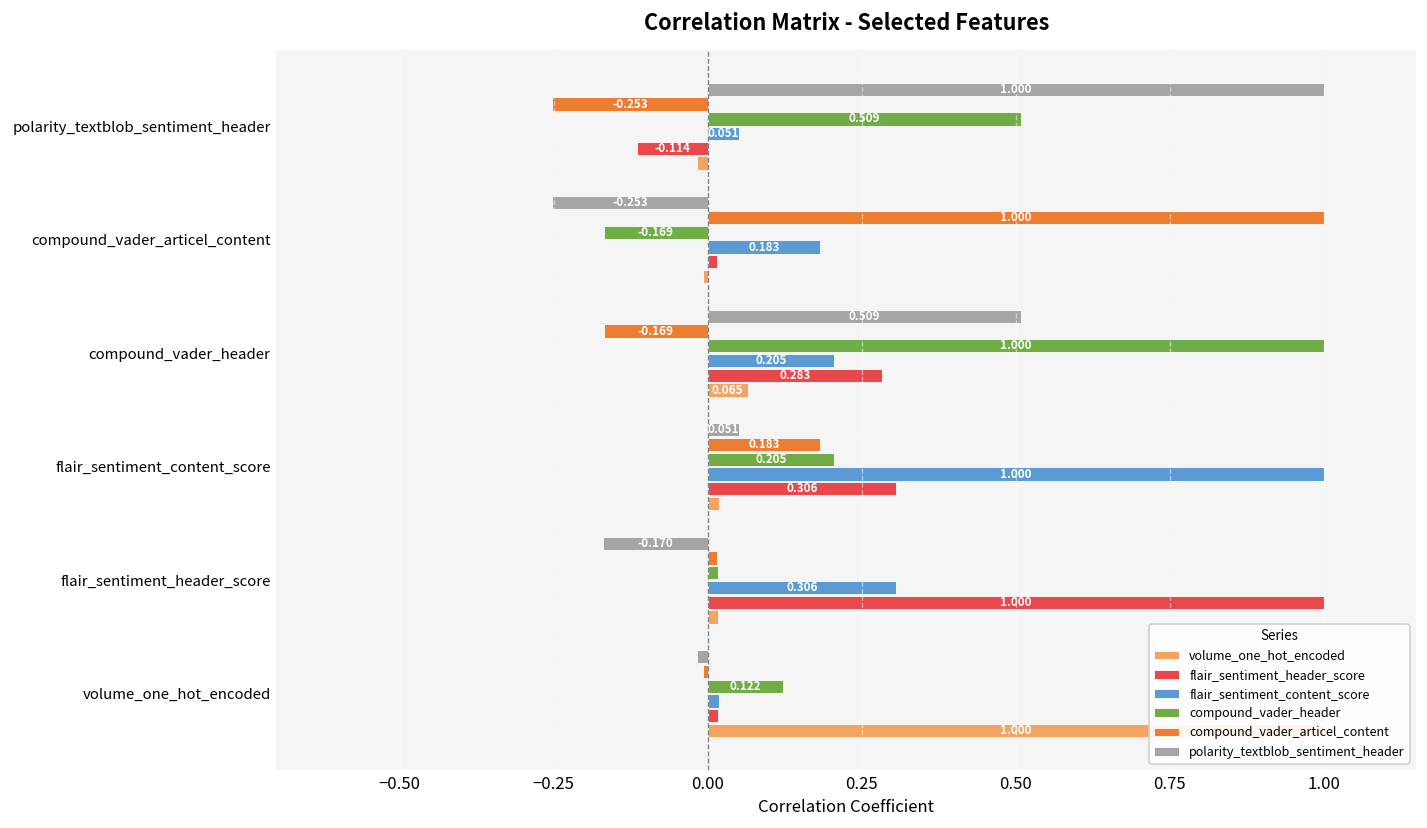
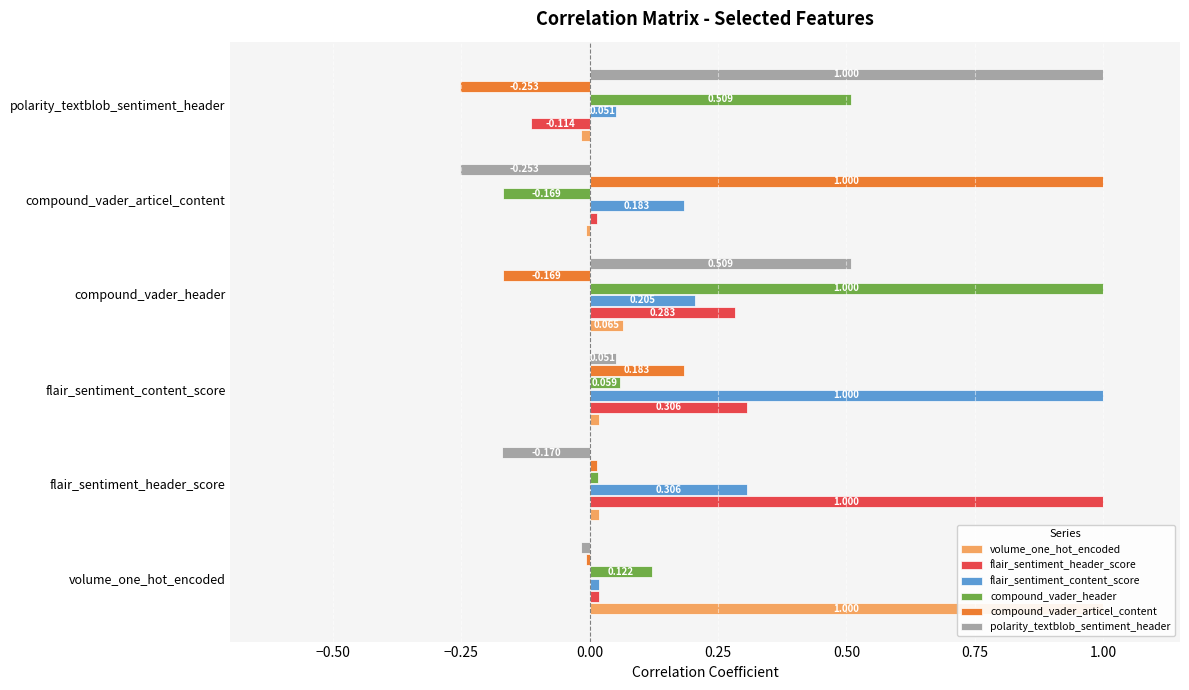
compound_vader_header, flair_sentiment_content_score: 0.205 -> 0.059
